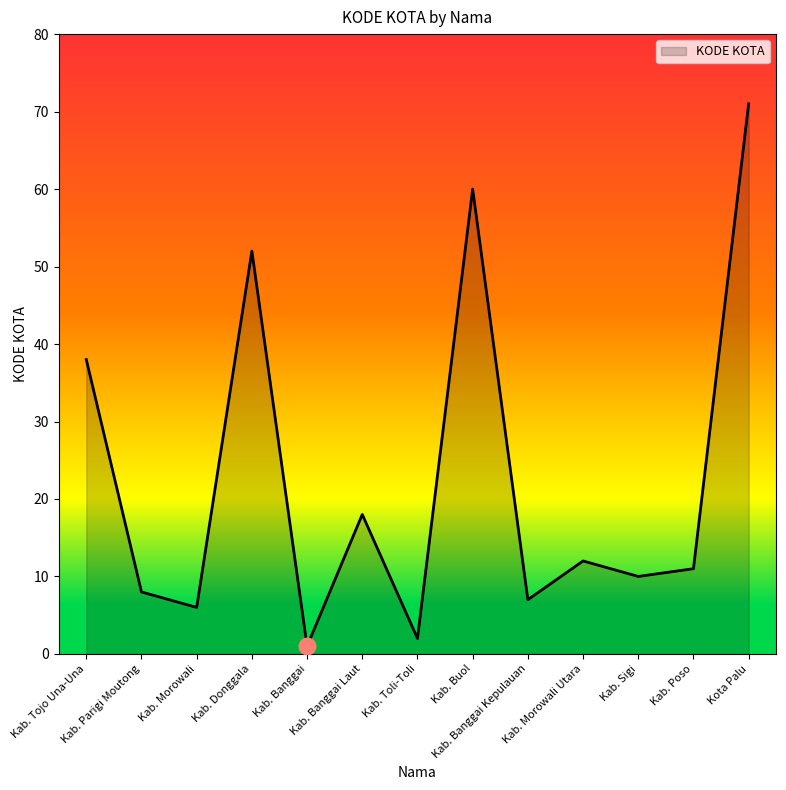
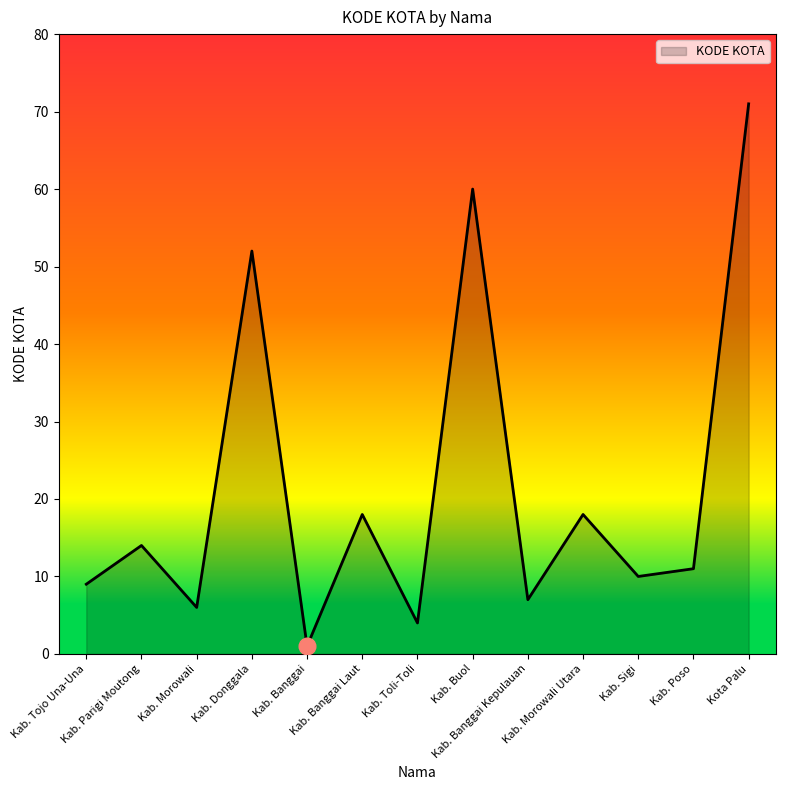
KODE KOTA, Kab. Tojo Una-Una: 38 -> 9
KODE KOTA, Kab. Parigi Moutong: 8 -> 14
KODE KOTA, Kab. Toli-Toli: 2 -> 4
KODE KOTA, Kab. Morowali Utara: 12 -> 18
